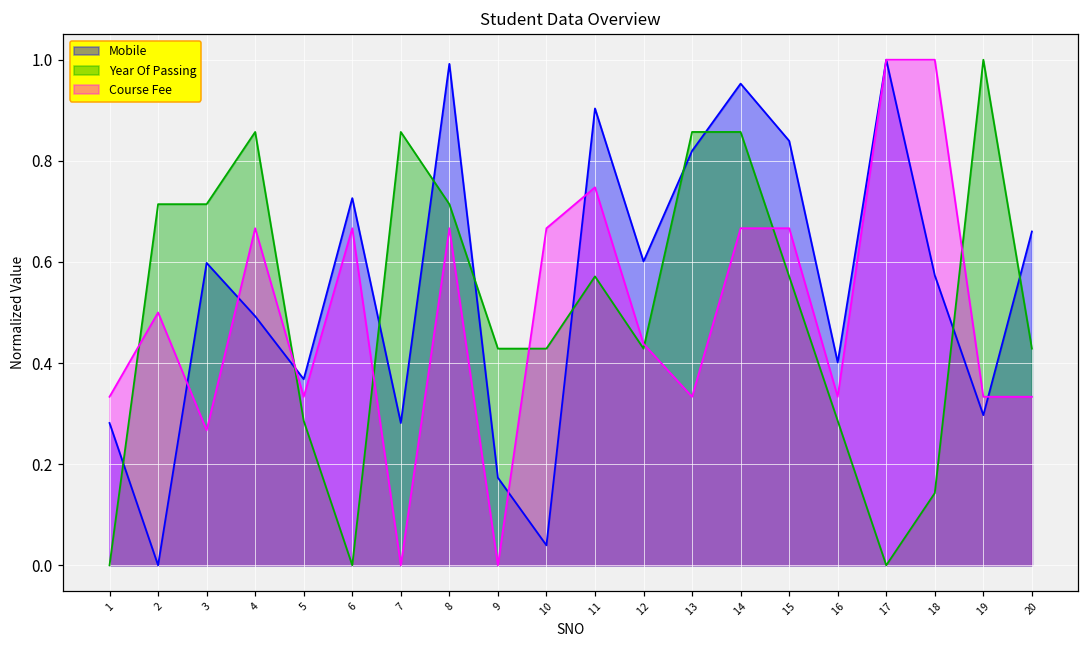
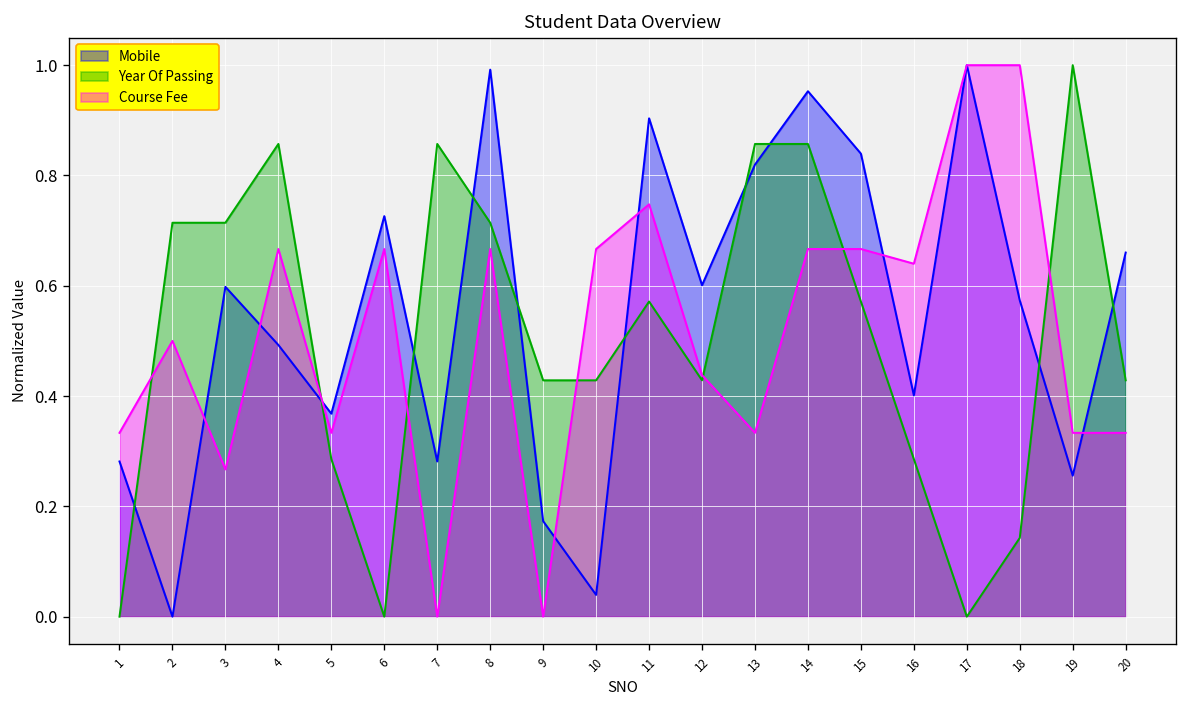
Course Fee, 16: 0.33 -> 0.64
Mobile, 19: 0.30 -> 0.26
